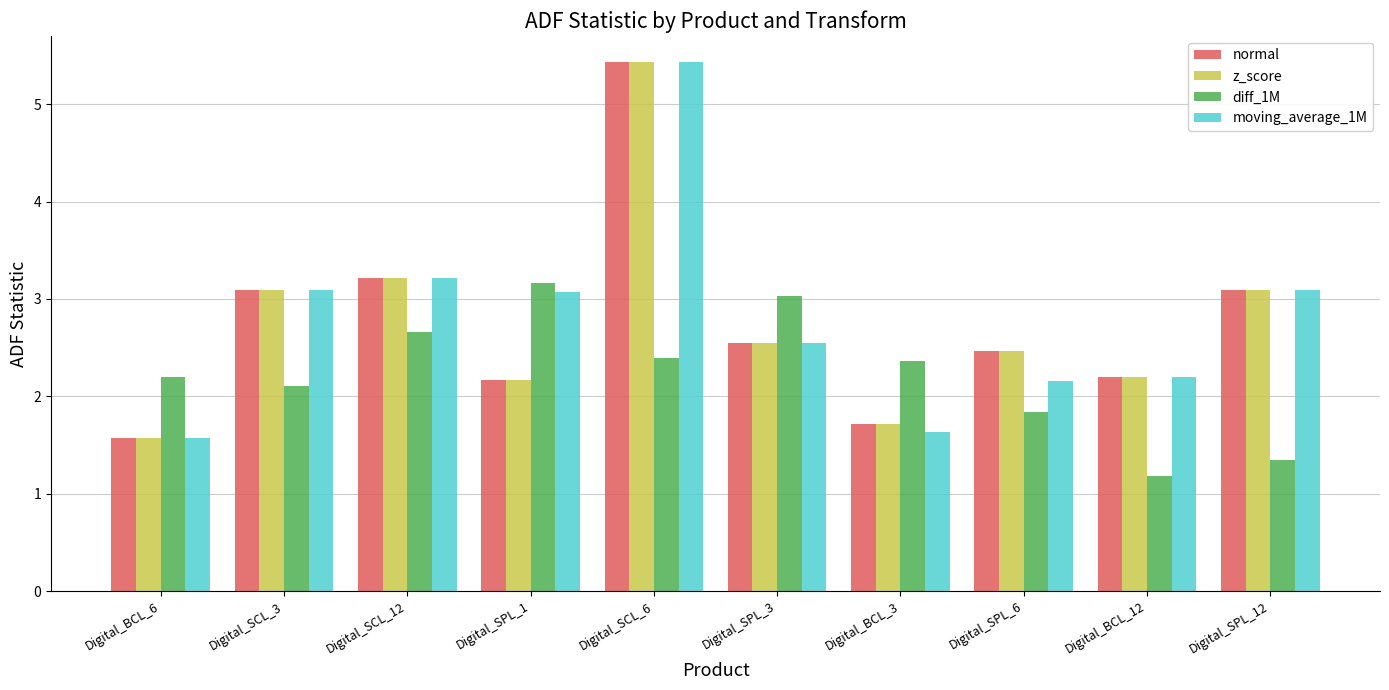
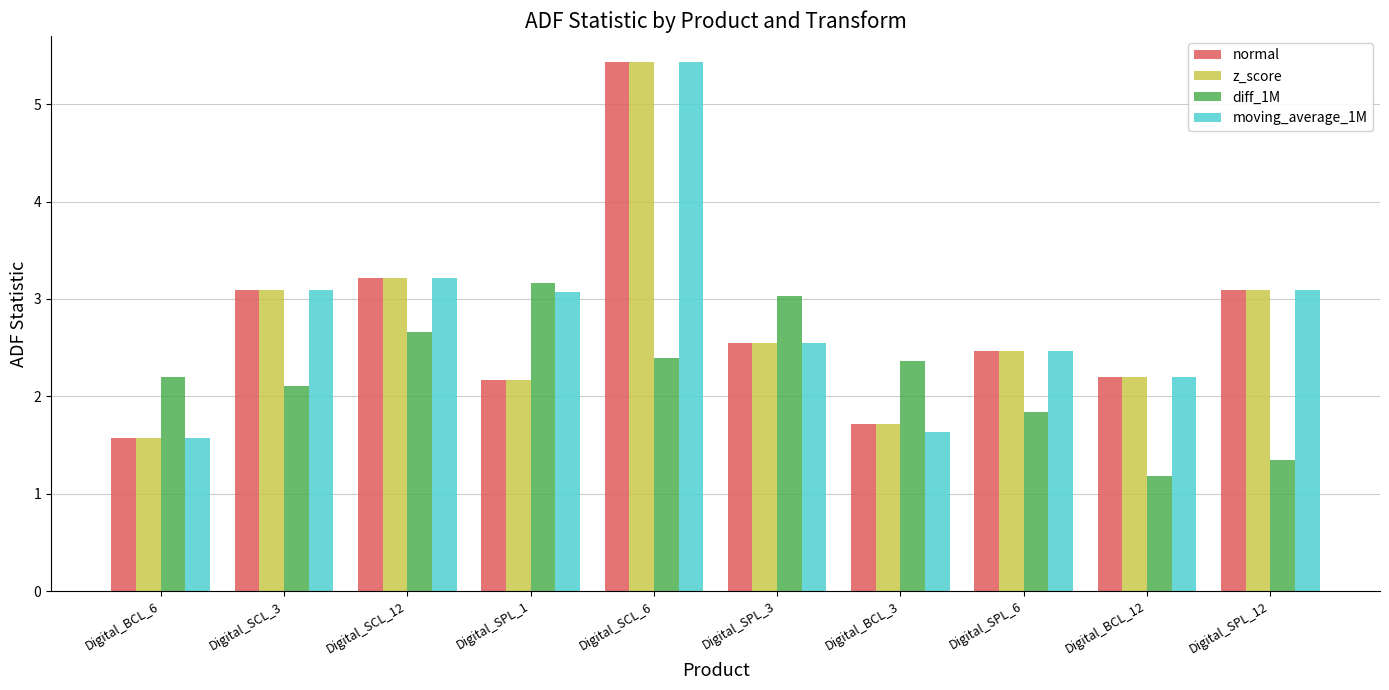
moving_average_1M, Digital_SPL_6: 2.2 -> 2.5
